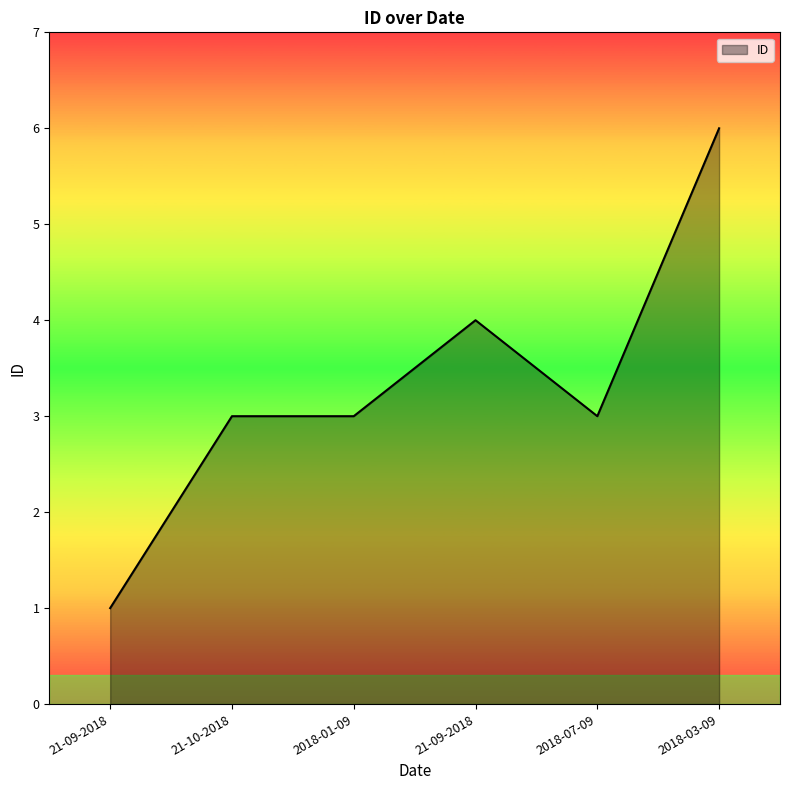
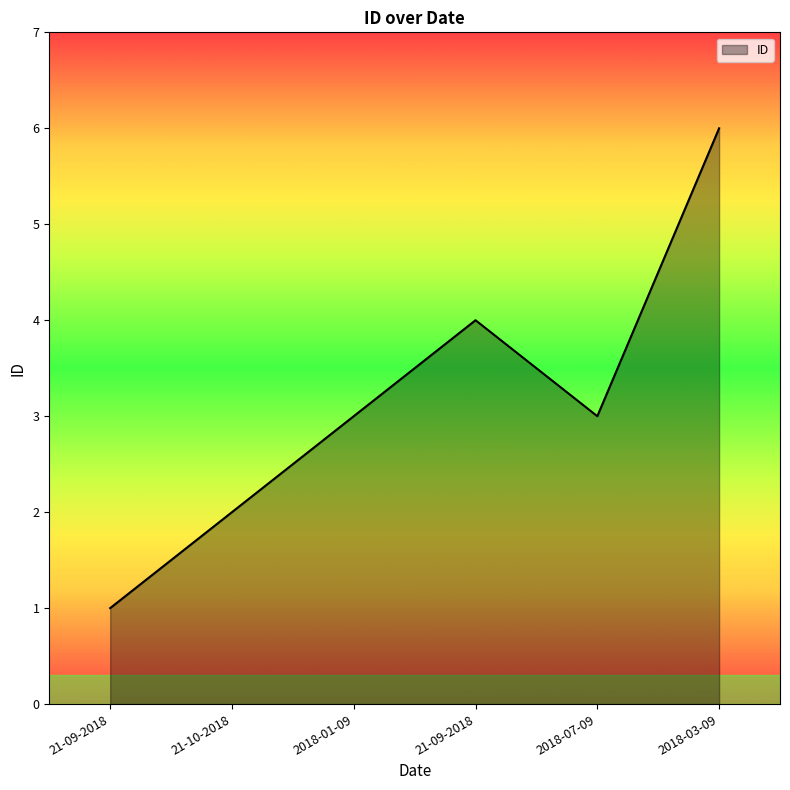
21-10-2018: 3 -> 2
